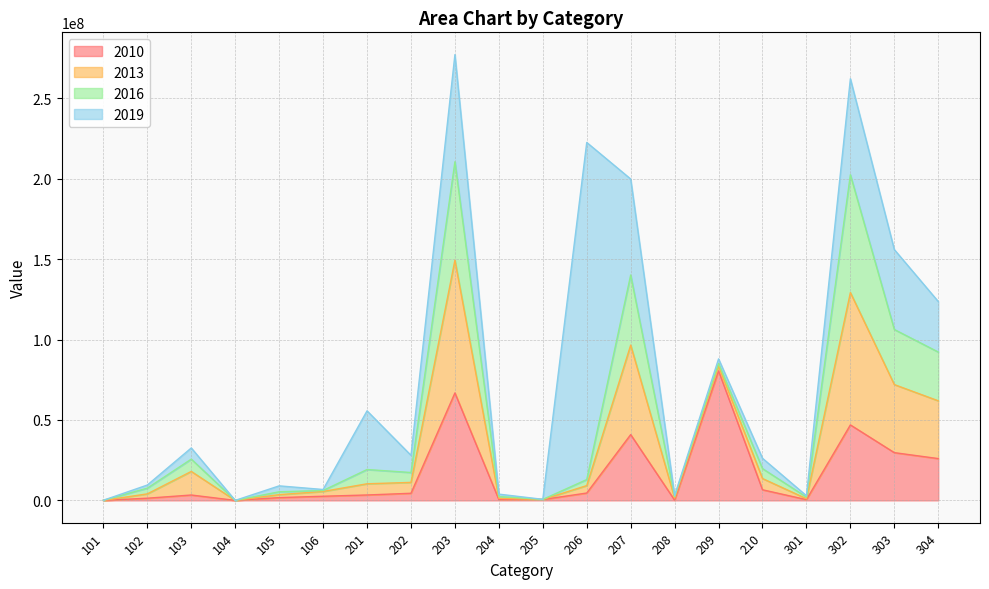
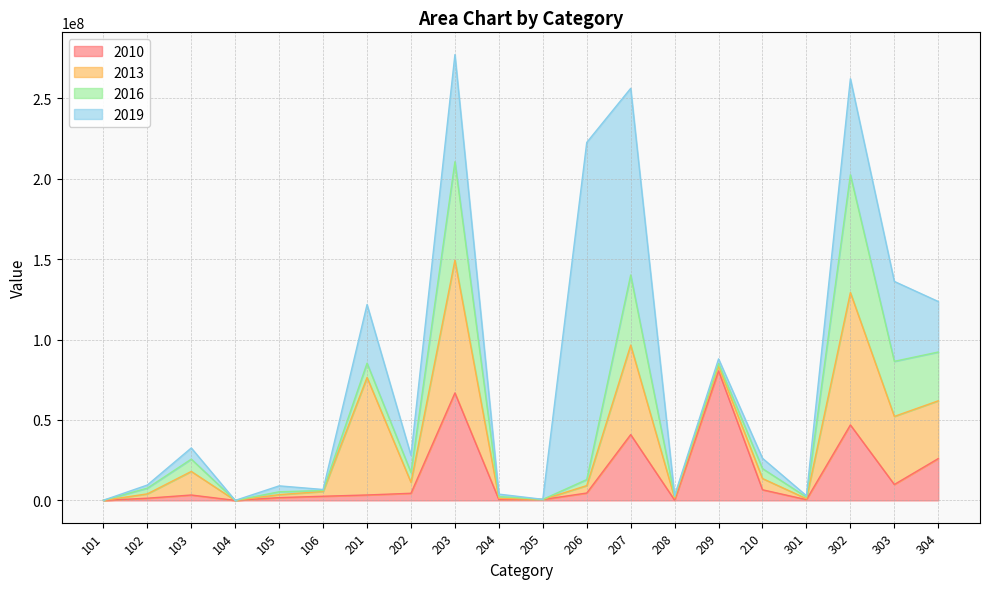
2013, 201: 7000000 -> 73000000
2019, 207: 60000000 -> 116000000
2010, 303: 30000000 -> 10000000
